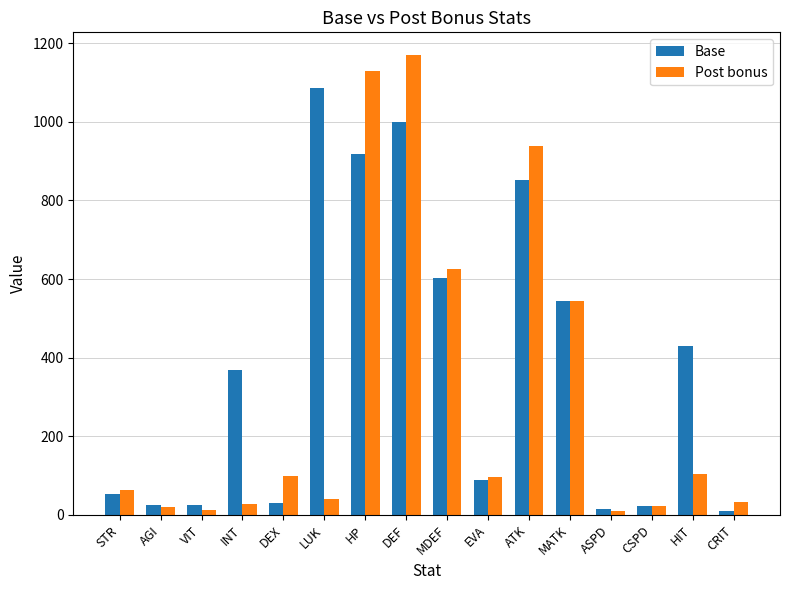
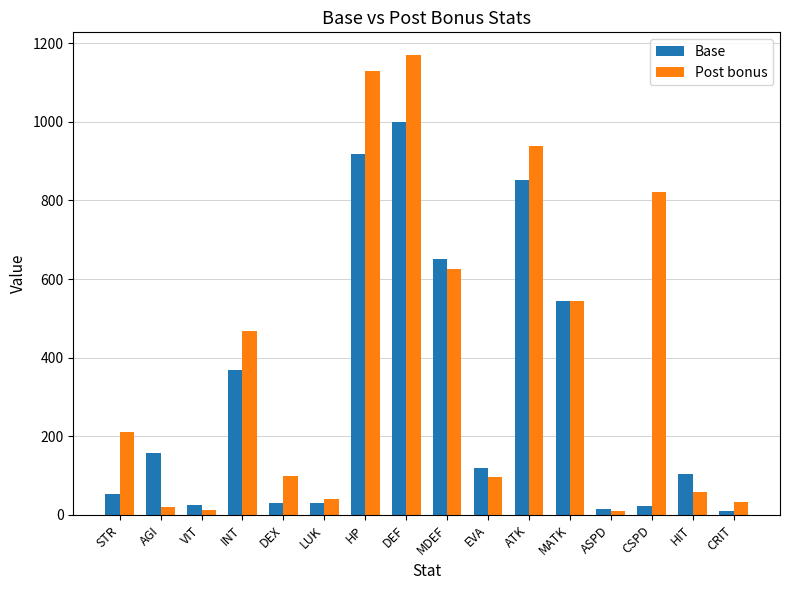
Post bonus, STR: 60 -> 210
Base, AGI: 30 -> 160
Post bonus, INT: 30 -> 470
Base, LUK: 1090 -> 30
Base, MDEF: 600 -> 650
Base, EVA: 90 -> 120
Post bonus, CSPD: 20 -> 820
Base, HIT: 430 -> 100
Post bonus, HIT: 100 -> 60
